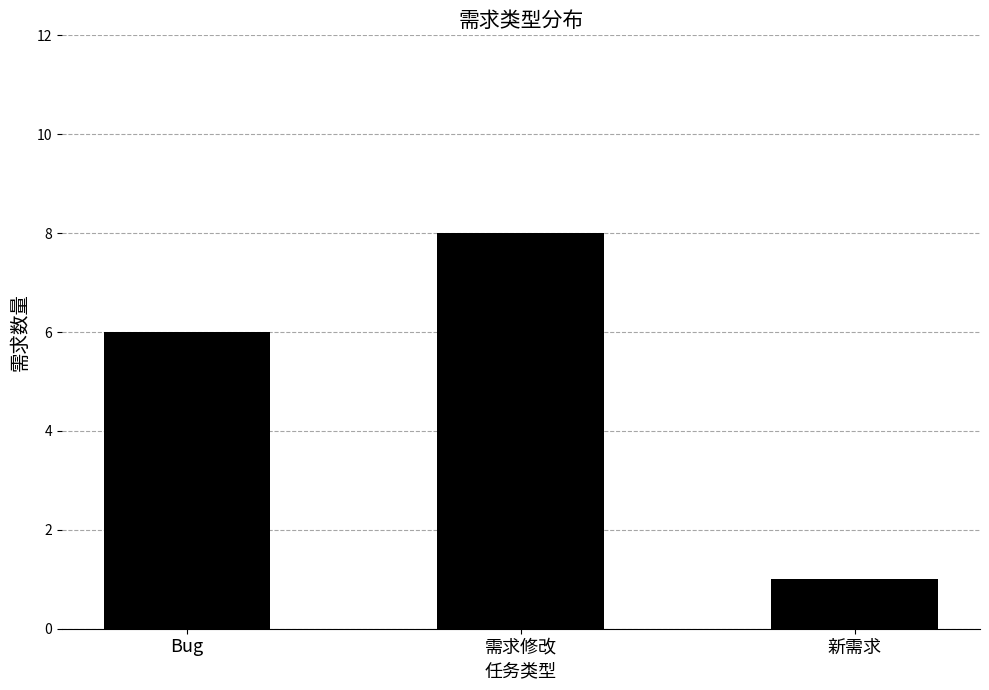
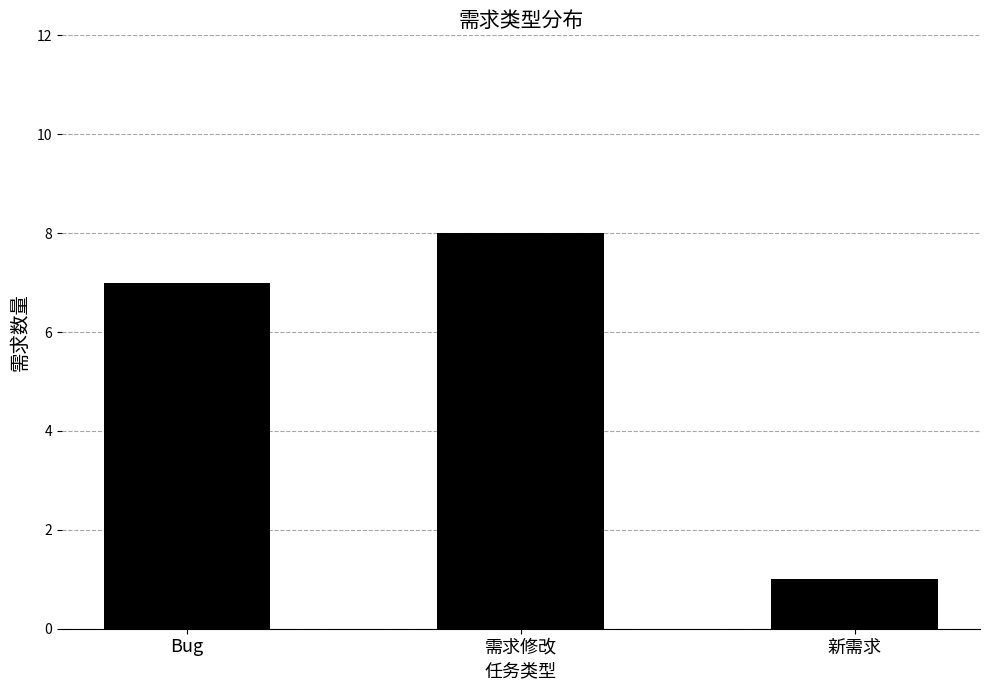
Bug: 6 -> 7
